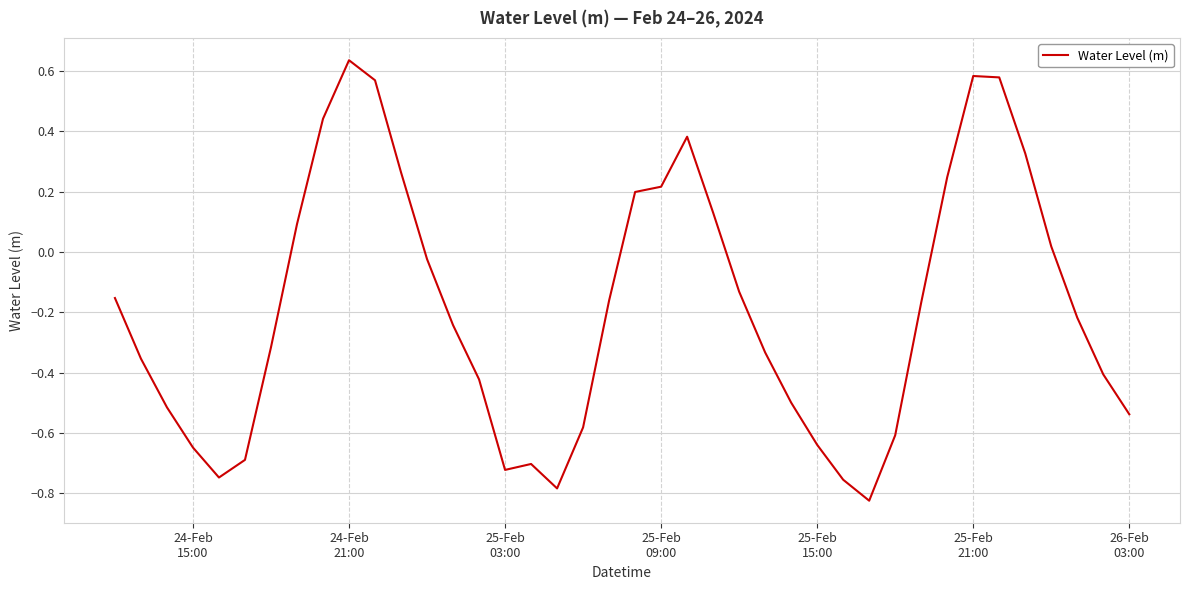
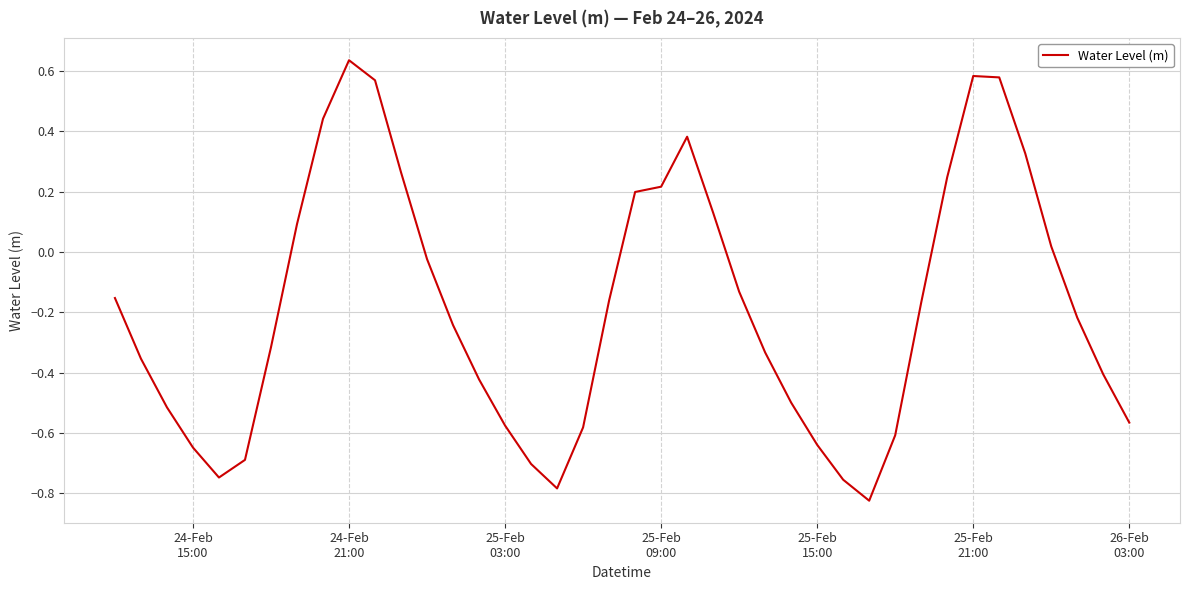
25-Feb 03:00: -0.72 -> -0.58
26-Feb 03:00: -0.54 -> -0.57
